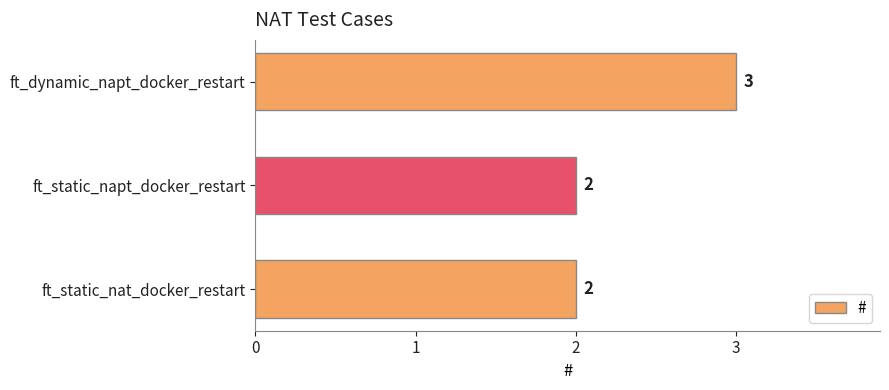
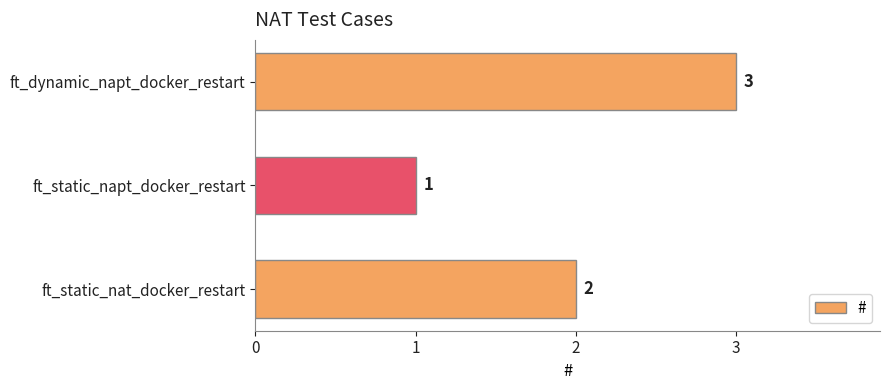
ft_static_napt_docker_restart: 2 -> 1
